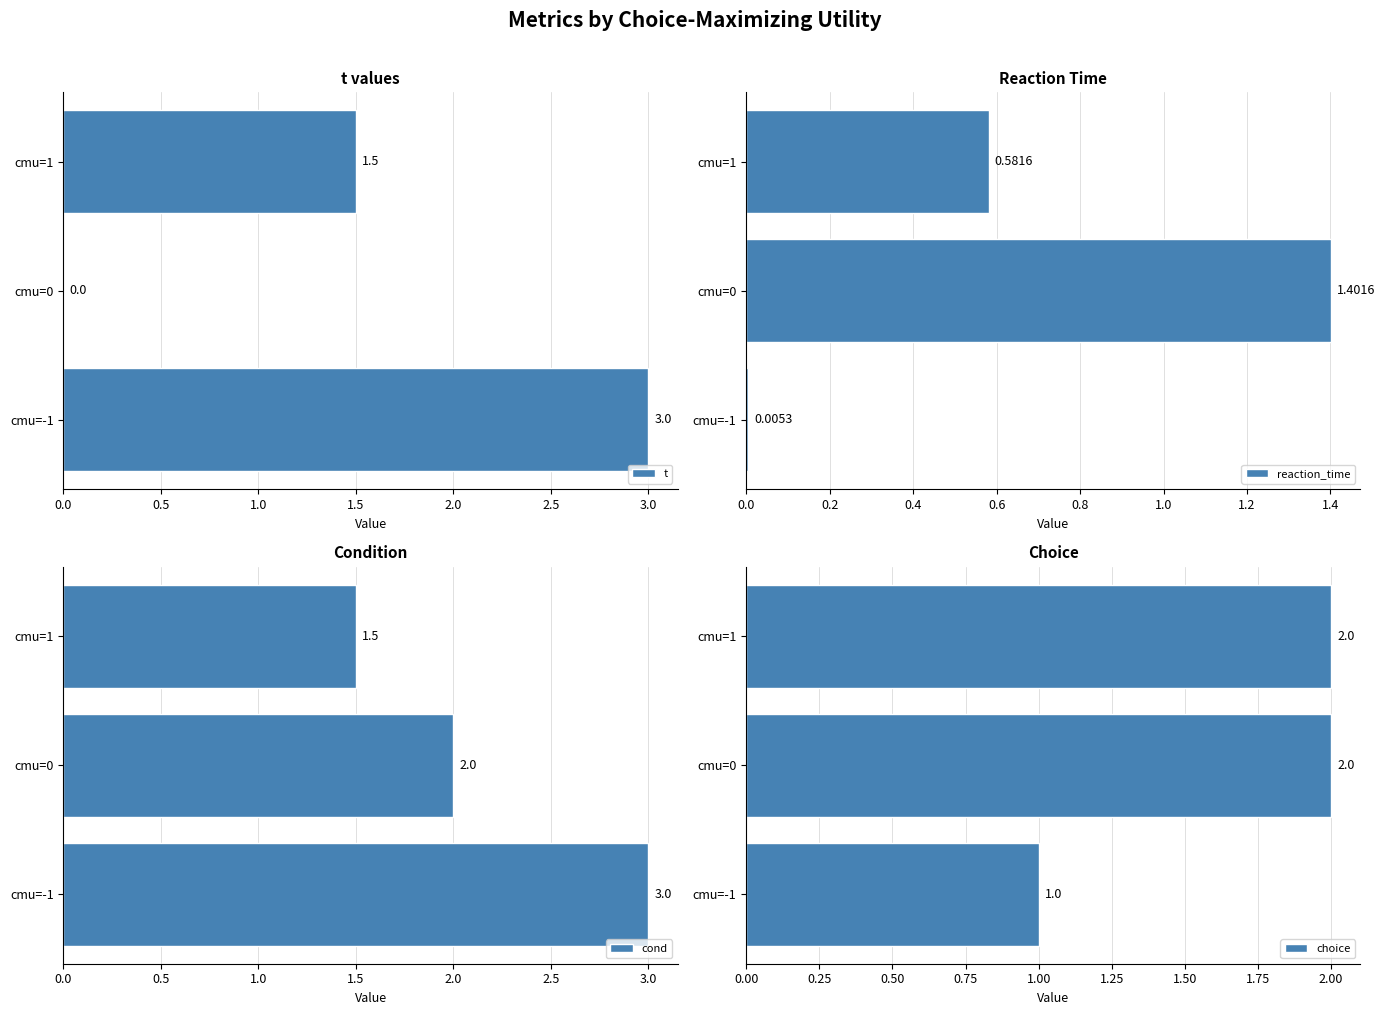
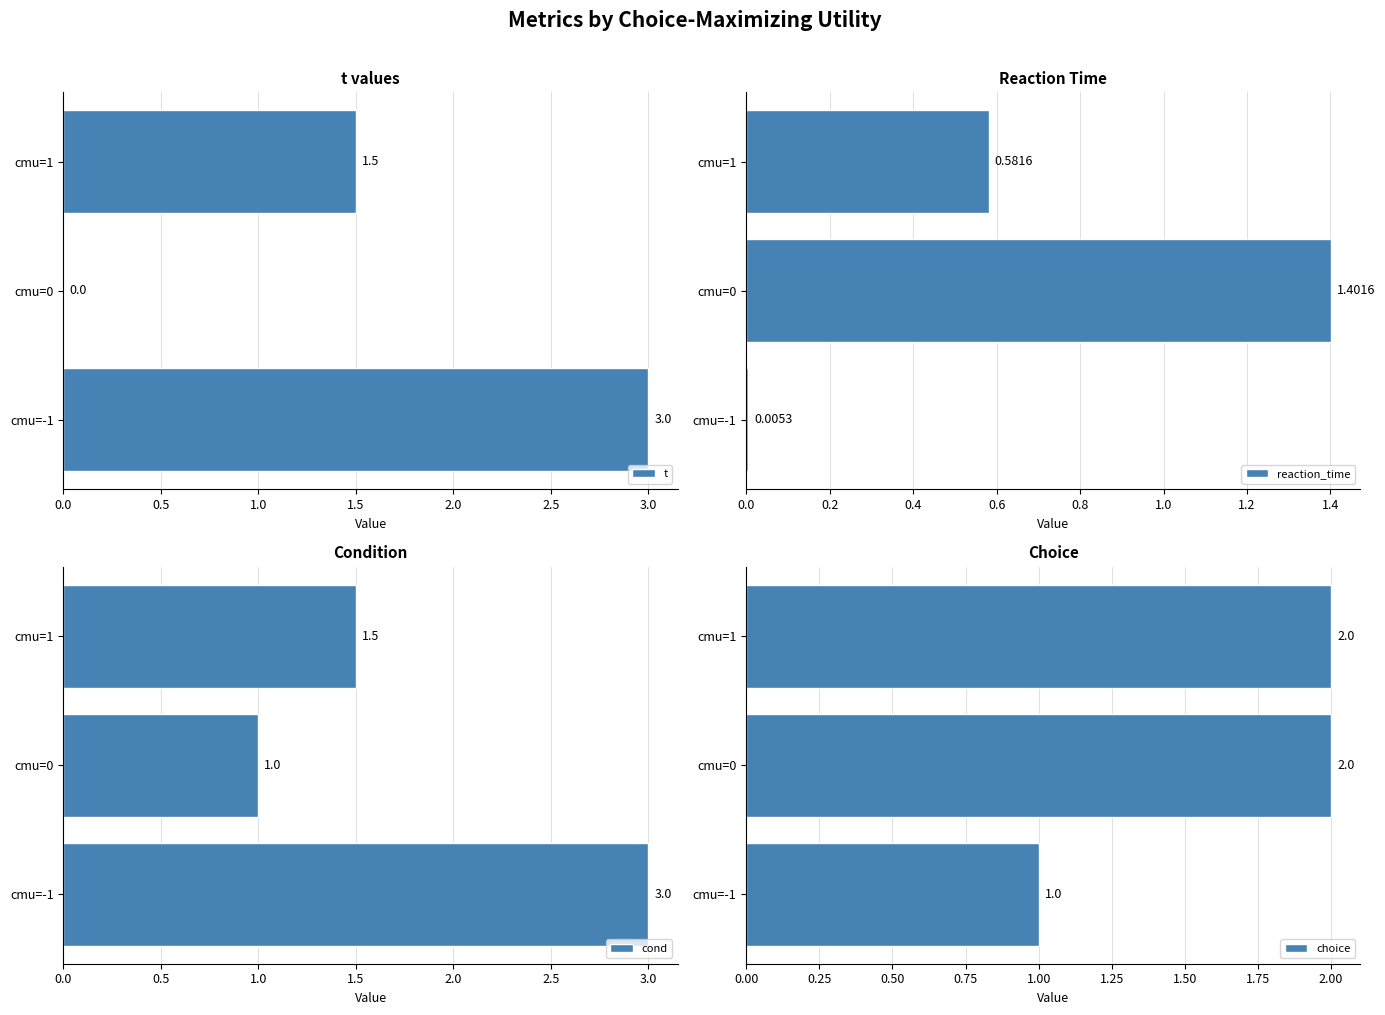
Condition, cmu=0: 2.0 -> 1.0
